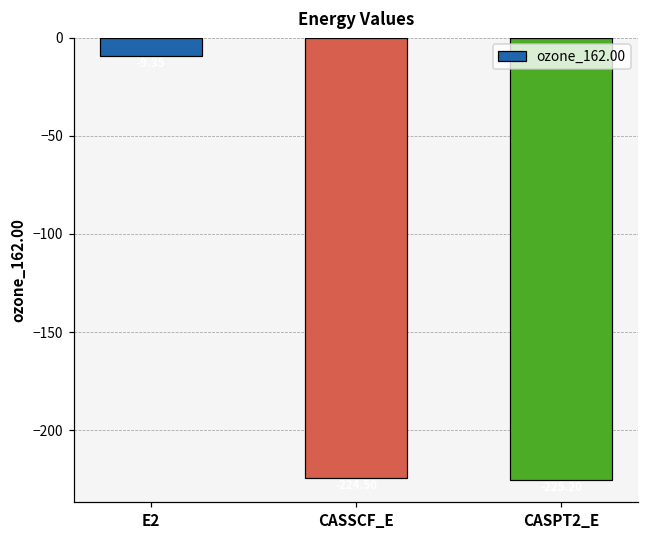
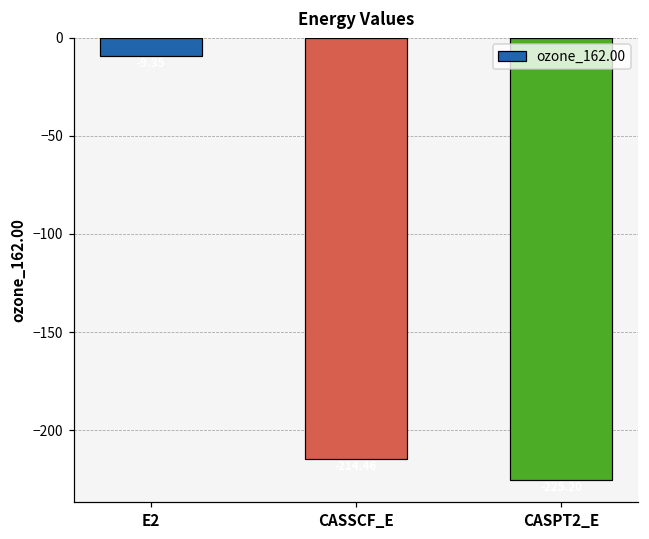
CASSCF_E: -225 -> -214
